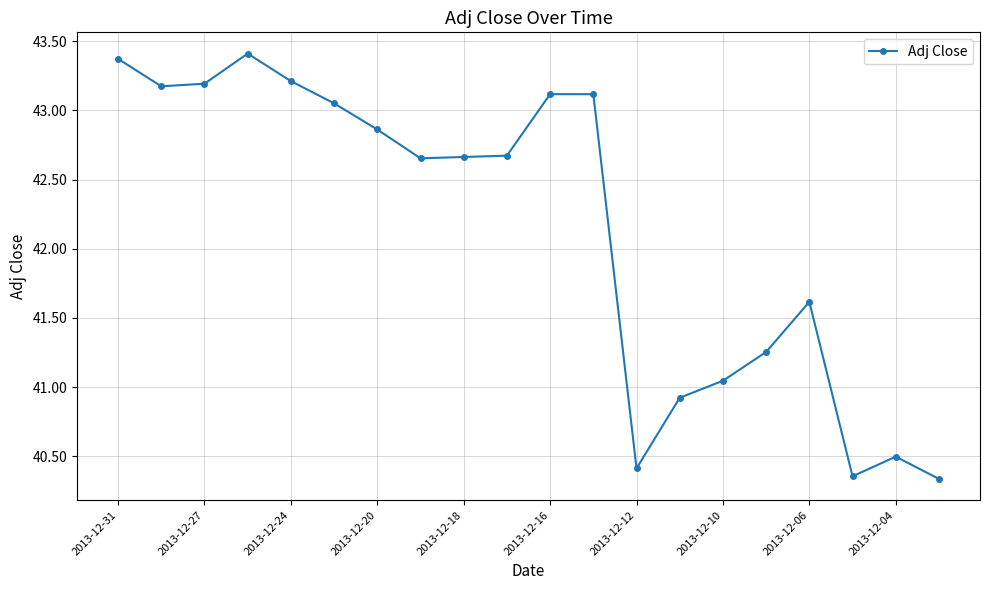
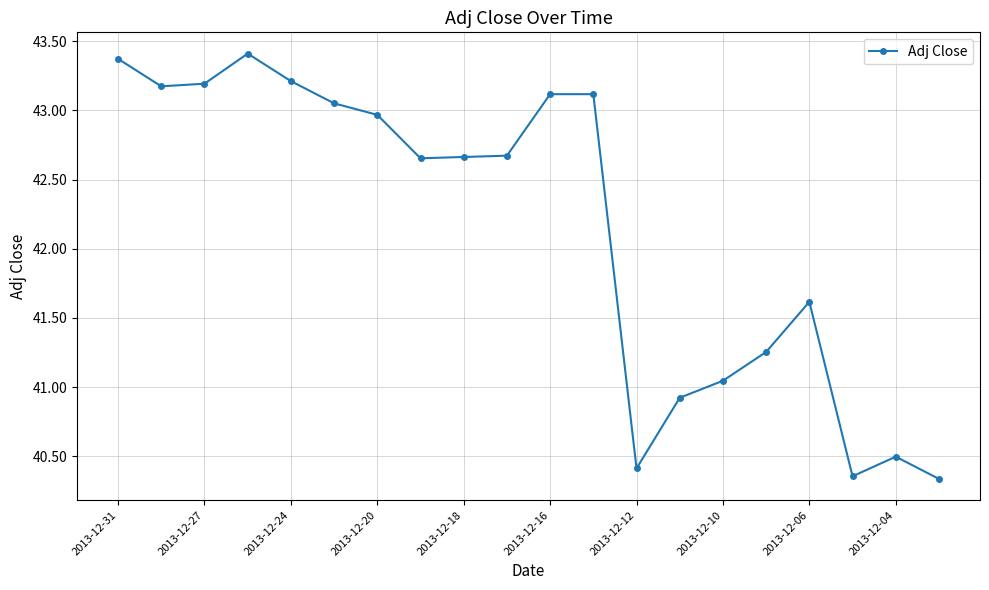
2013-12-20: 42.86 -> 42.97
